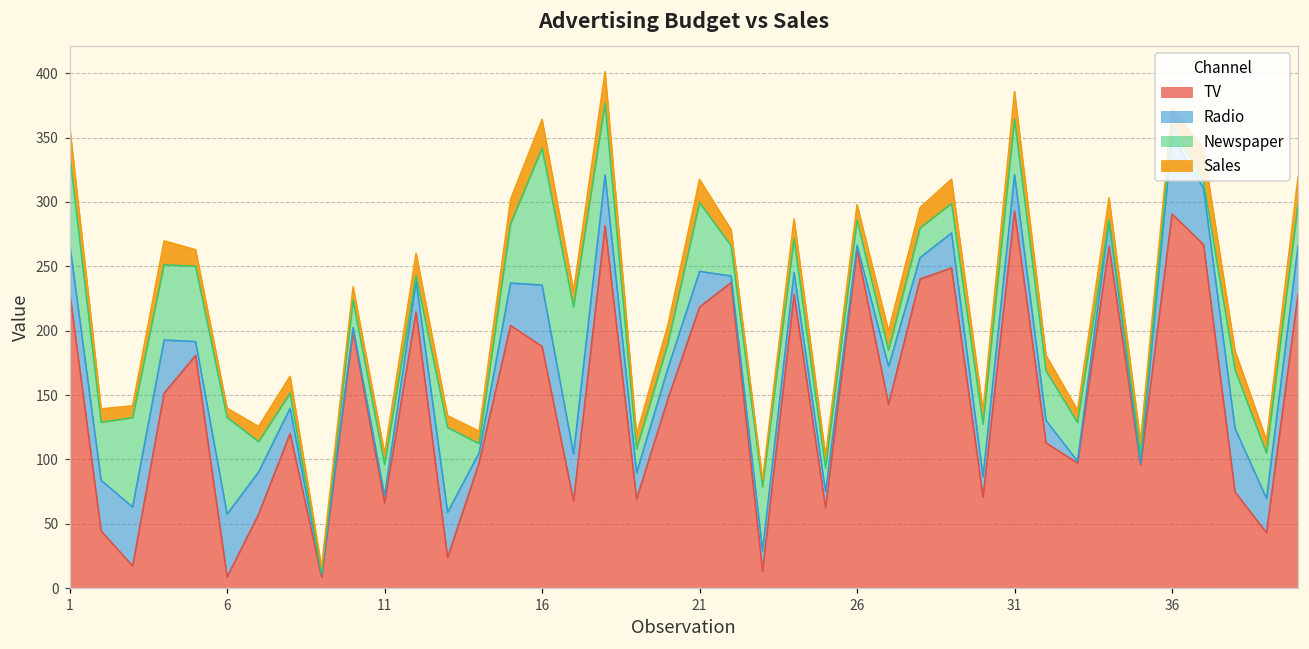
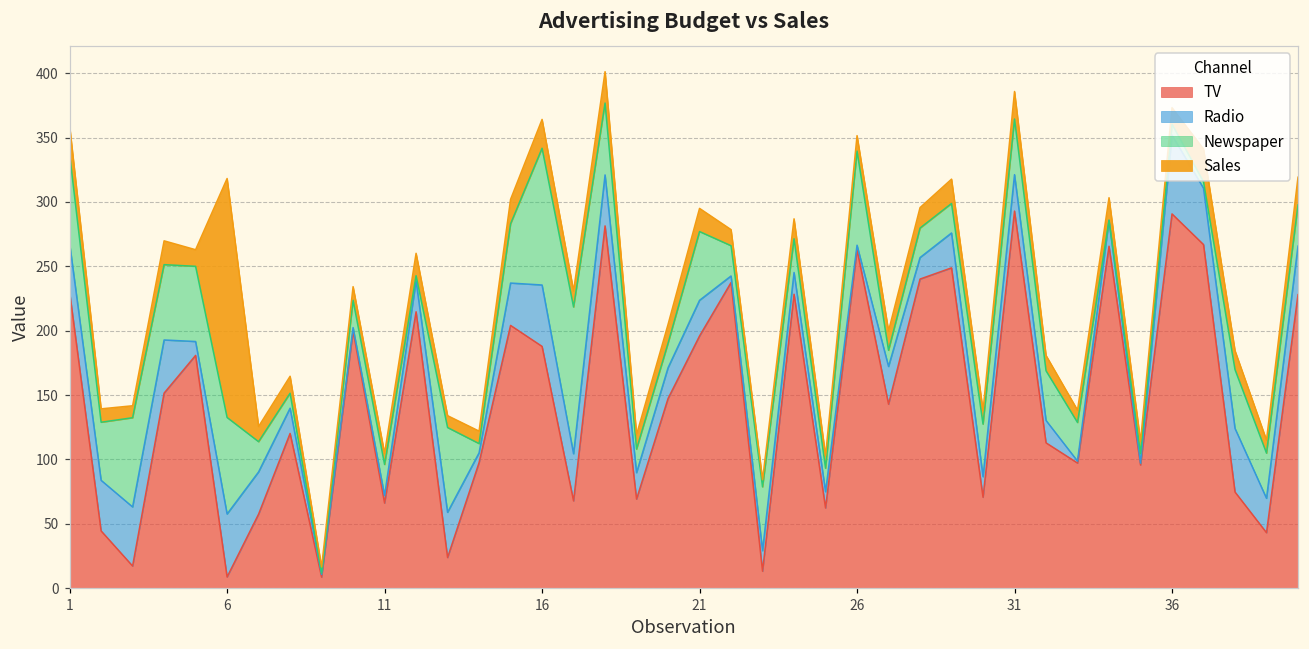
Sales, 6: 7 -> 186
TV, 21: 218 -> 196
Newspaper, 26: 20 -> 73
